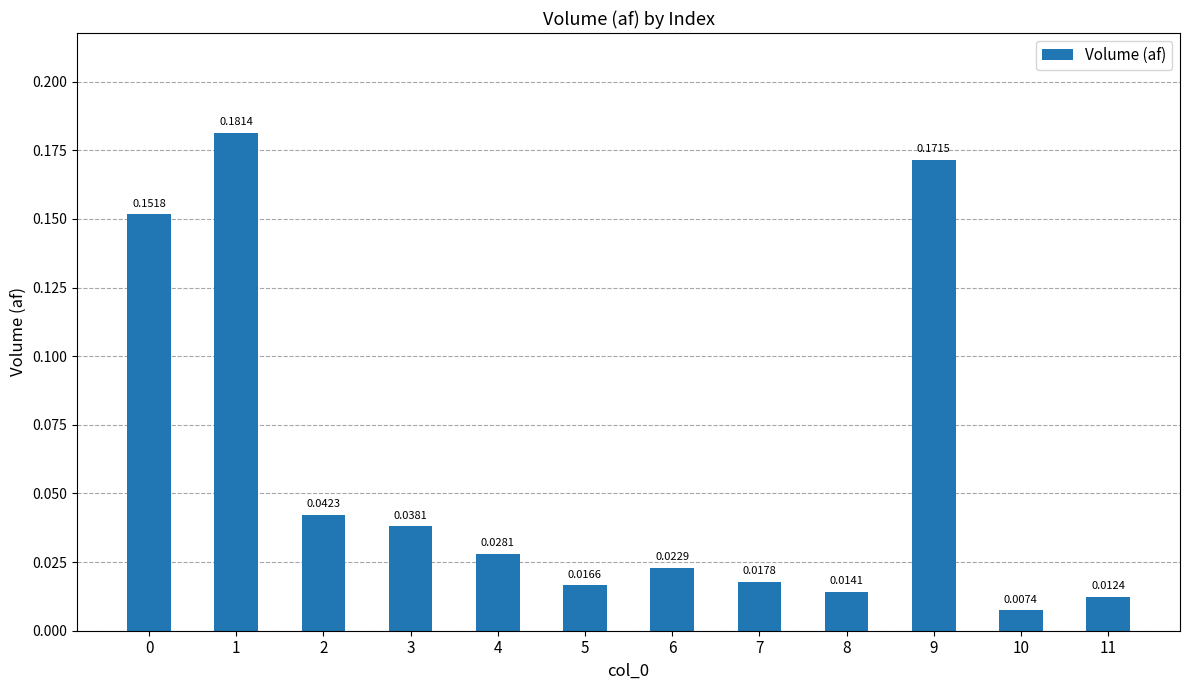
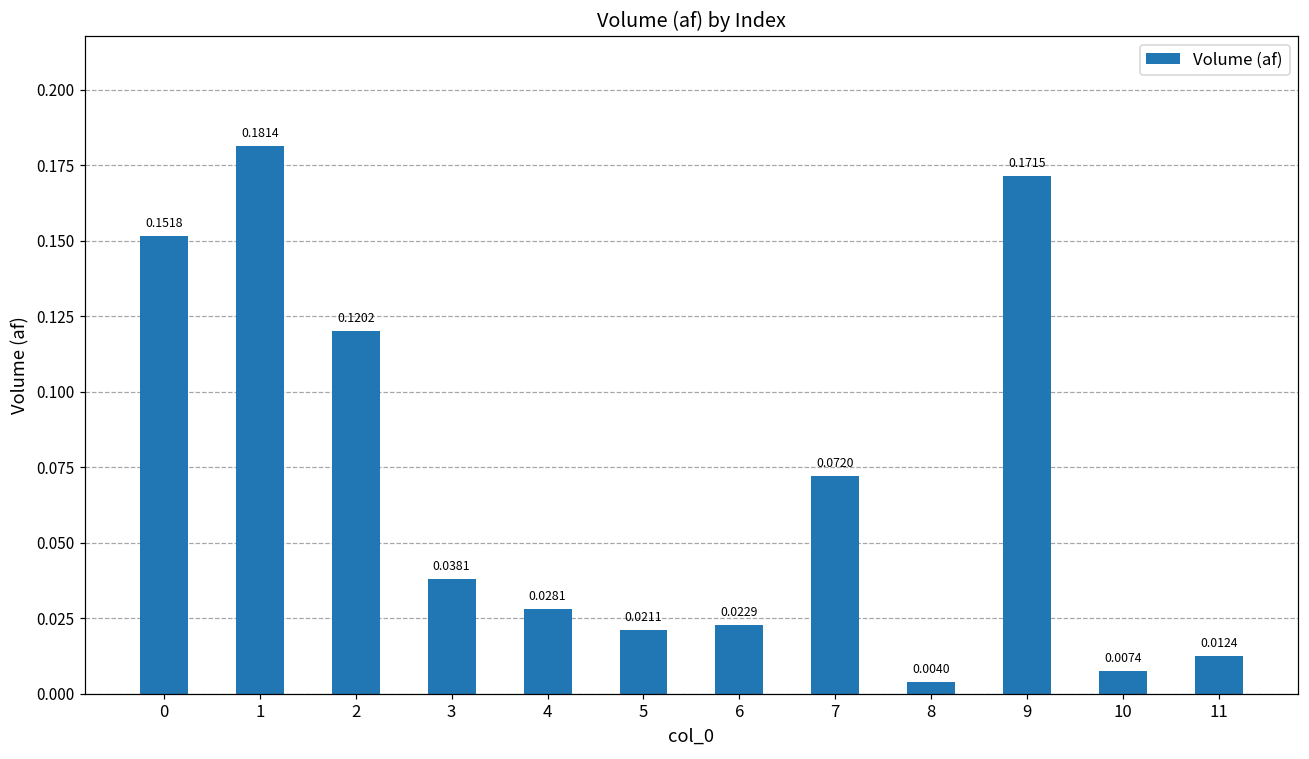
2: 0.0423 -> 0.1202
5: 0.0166 -> 0.0211
7: 0.0178 -> 0.0720
8: 0.0141 -> 0.0040
